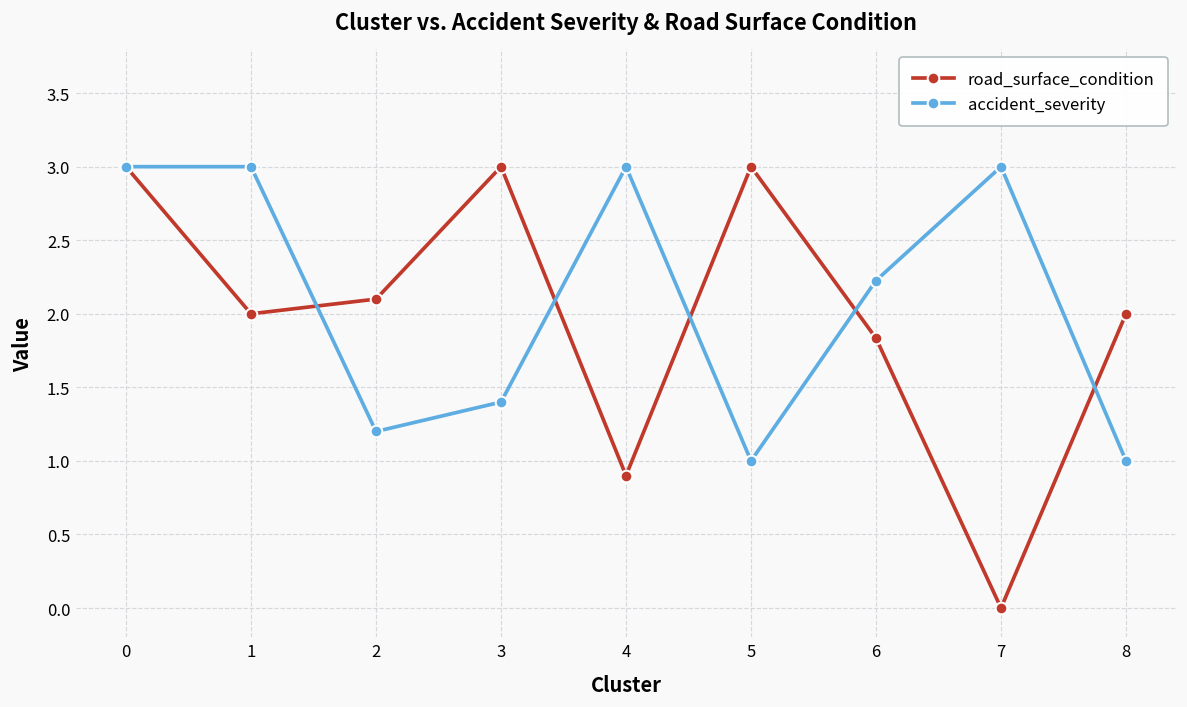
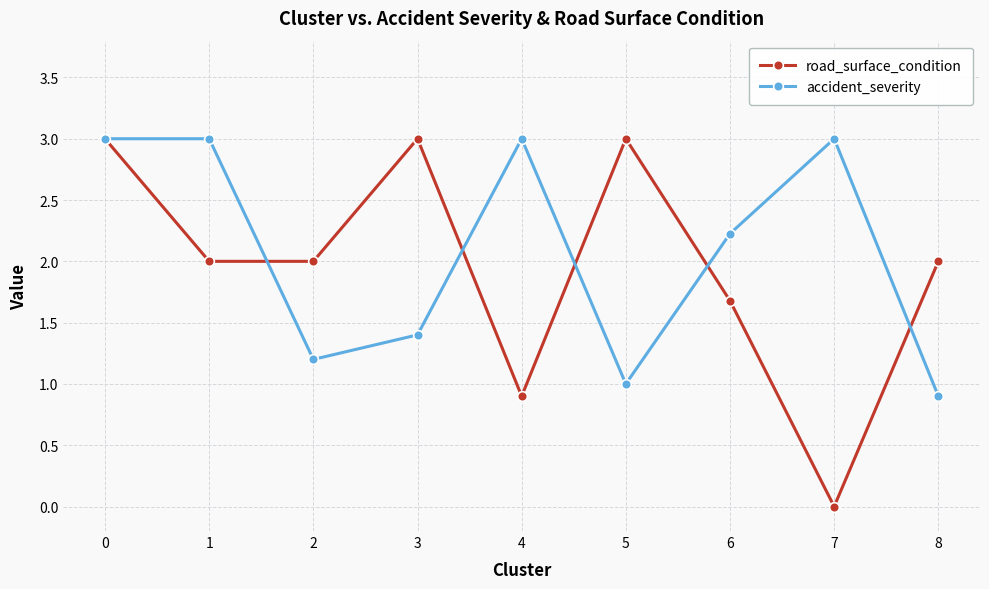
road_surface_condition, 2: 2.1 -> 2.0
road_surface_condition, 6: 1.83 -> 1.68
accident_severity, 8: 1.0 -> 0.9
